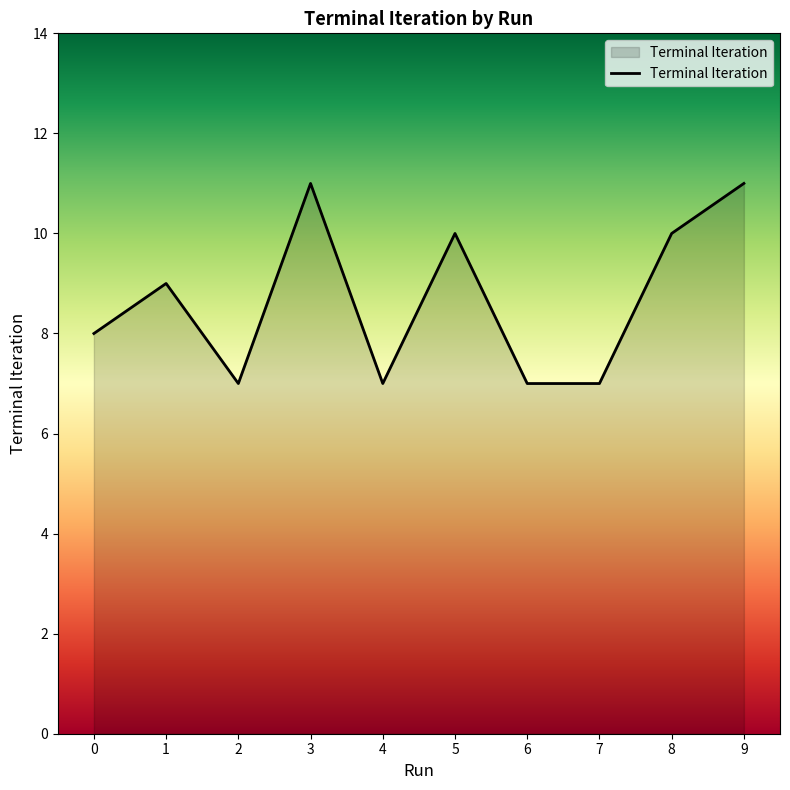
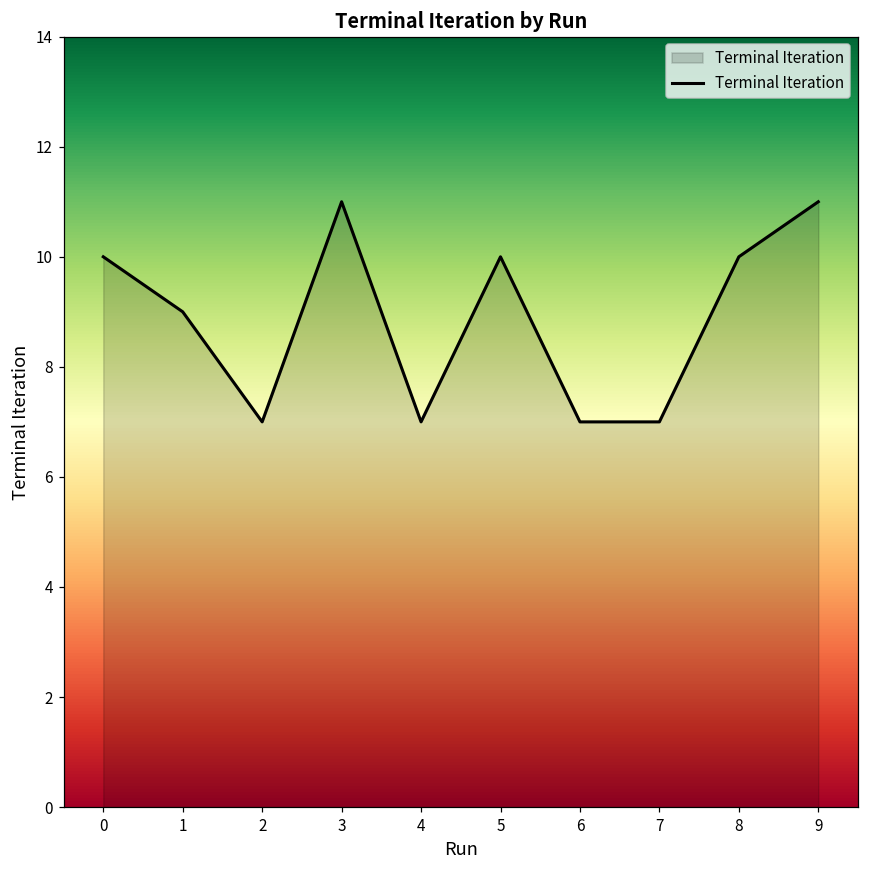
0: 8 -> 10
